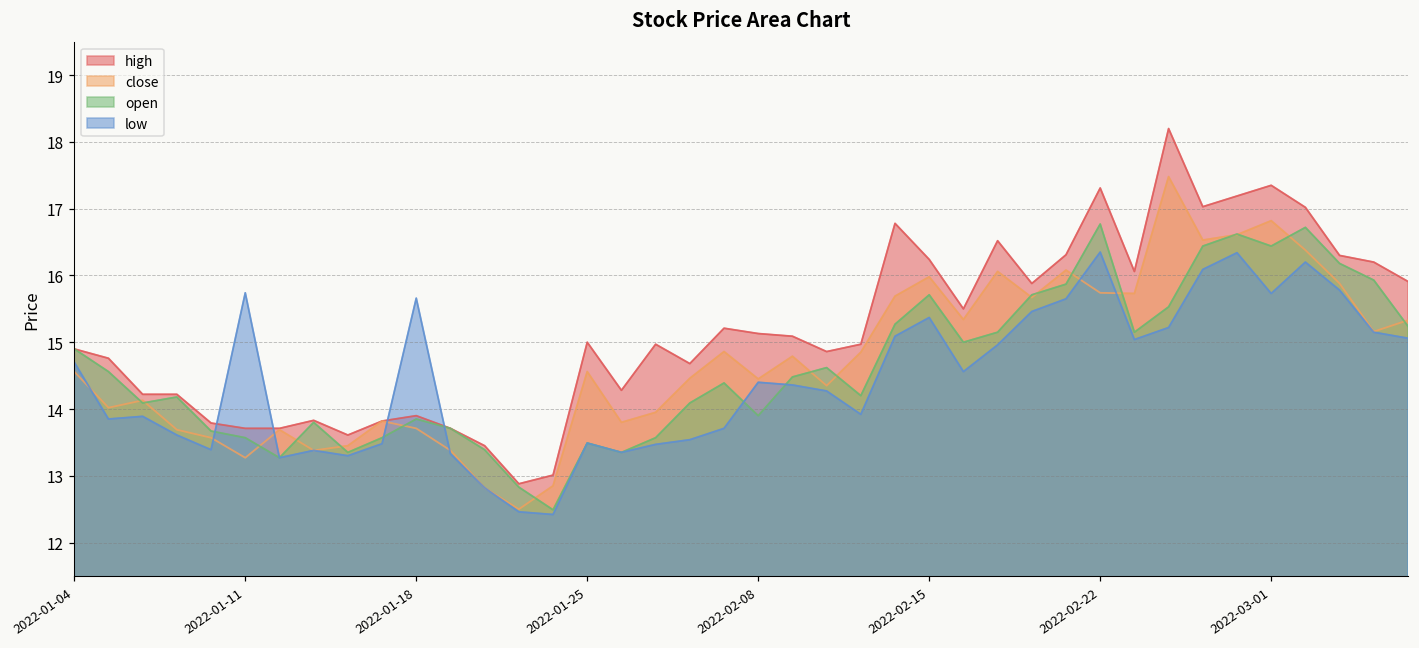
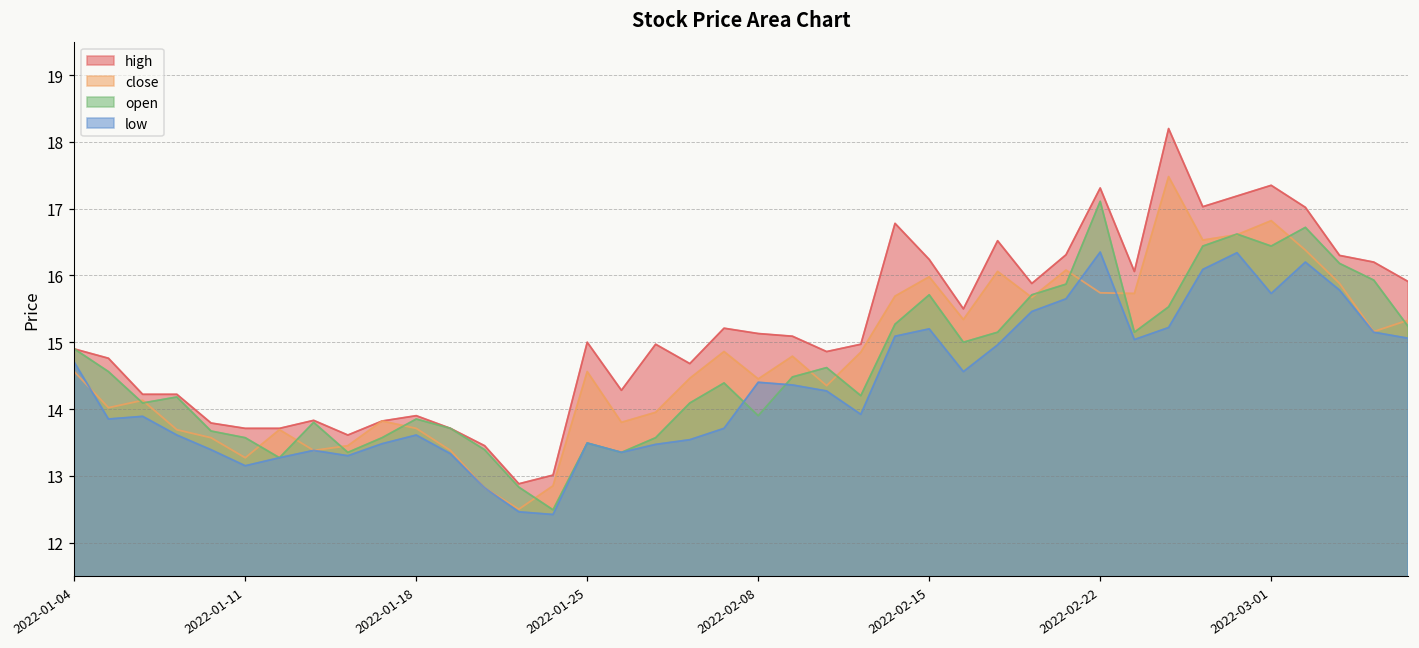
low, 2022-01-11: 15.7 -> 13.2
low, 2022-01-18: 15.7 -> 13.6
low, 2022-02-15: 15.4 -> 15.2
open, 2022-02-22: 16.8 -> 17.1
